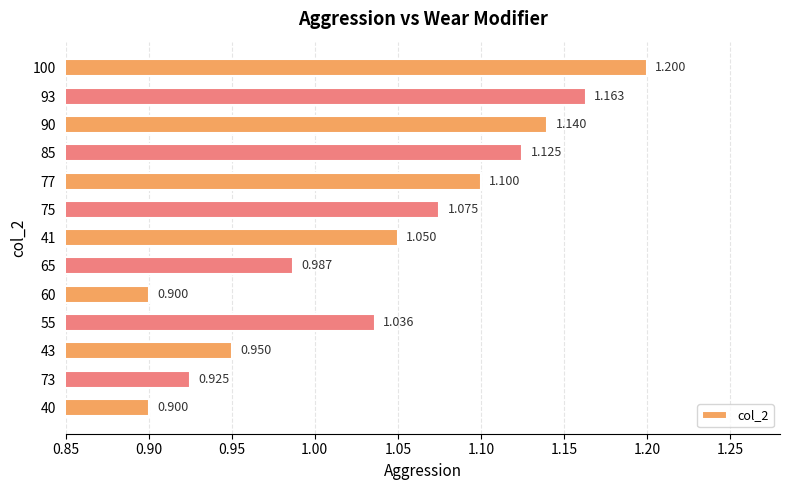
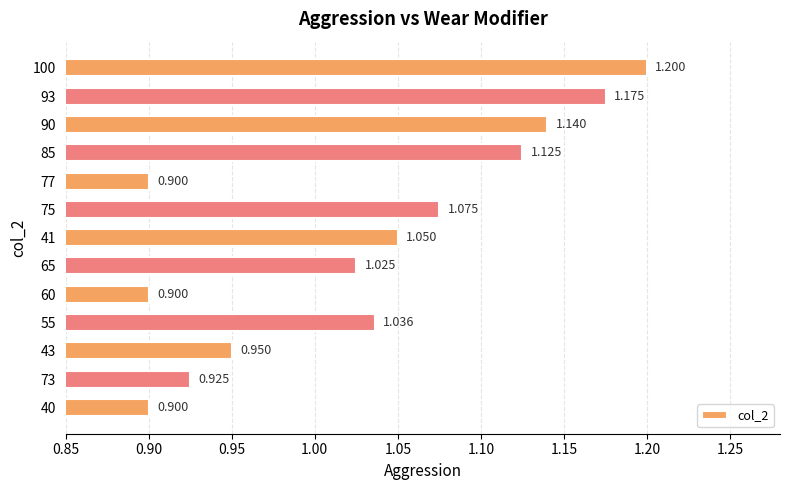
93: 1.163 -> 1.175
77: 1.100 -> 0.900
65: 0.987 -> 1.025
